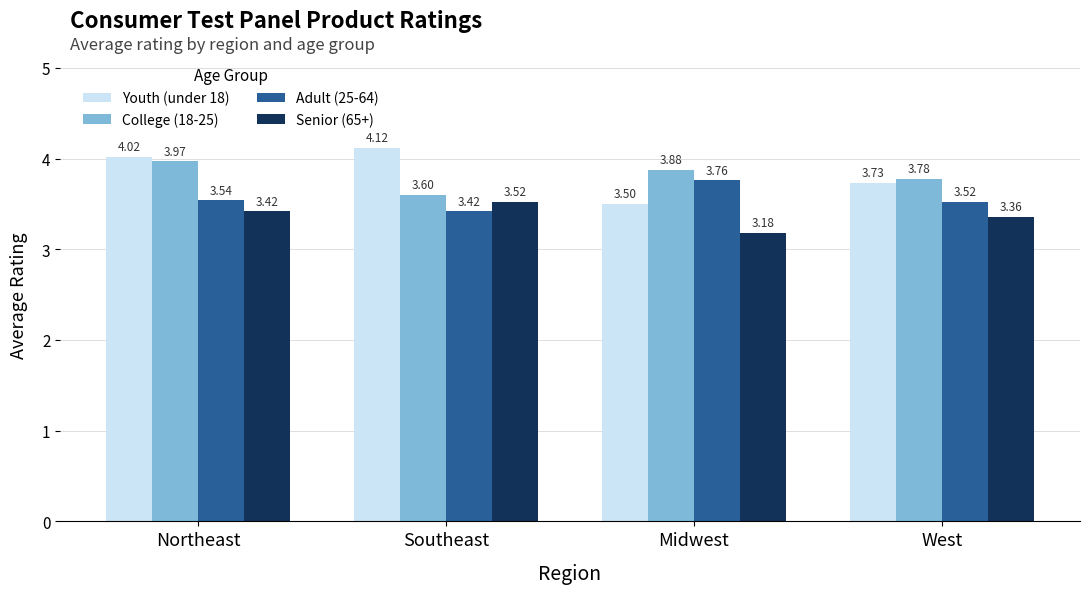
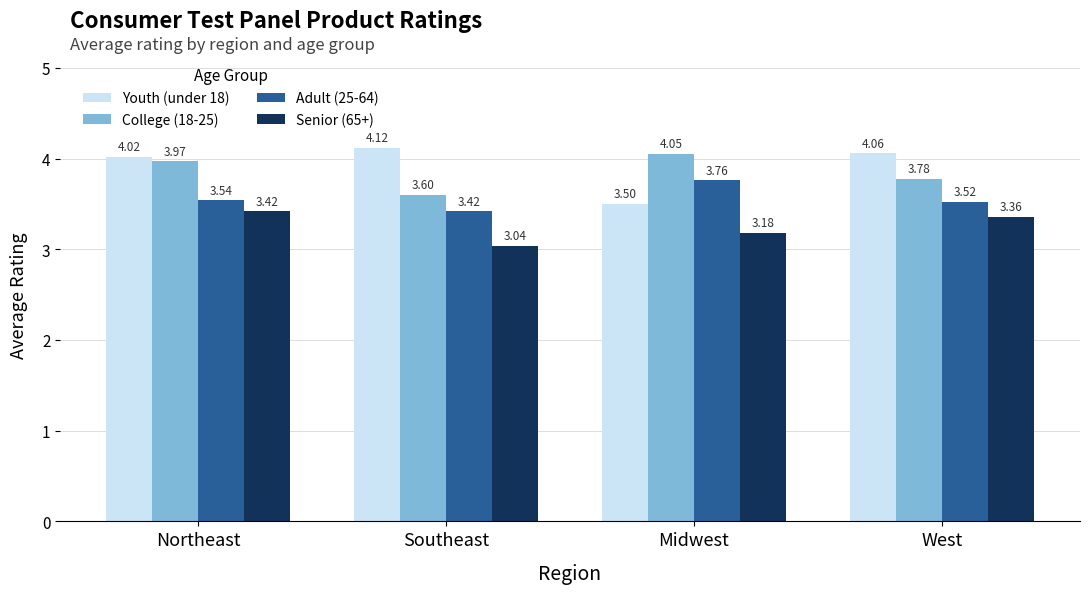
Senior (65+), Southeast: 3.52 -> 3.04
College (18-25), Midwest: 3.88 -> 4.05
Youth (under 18), West: 3.73 -> 4.06
